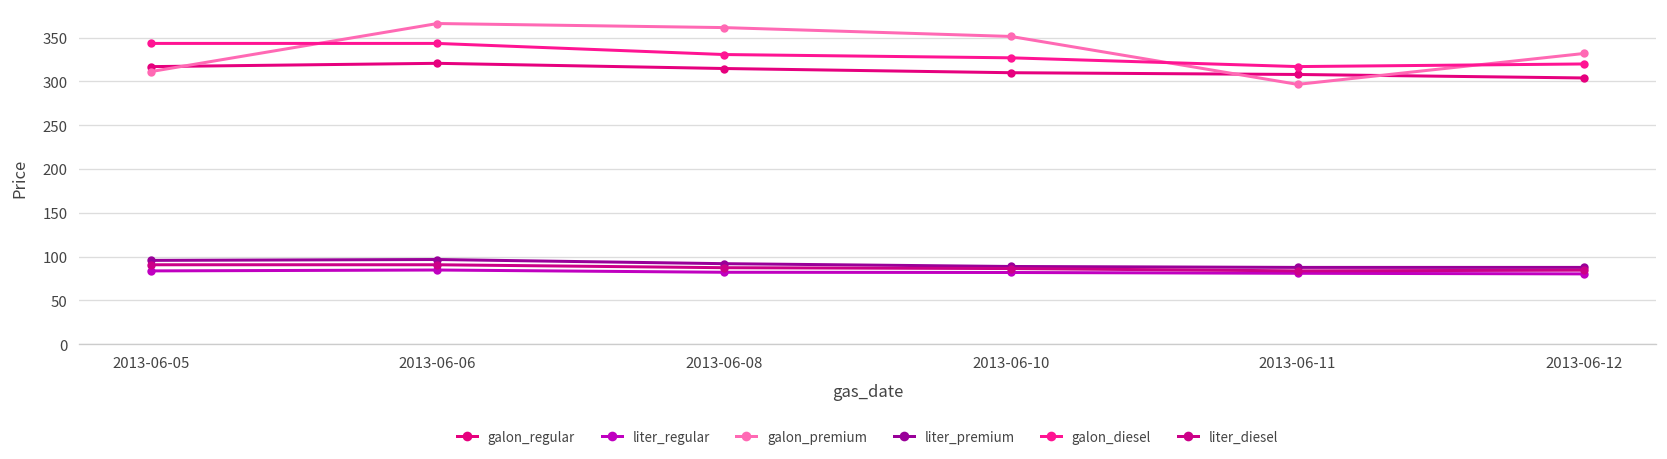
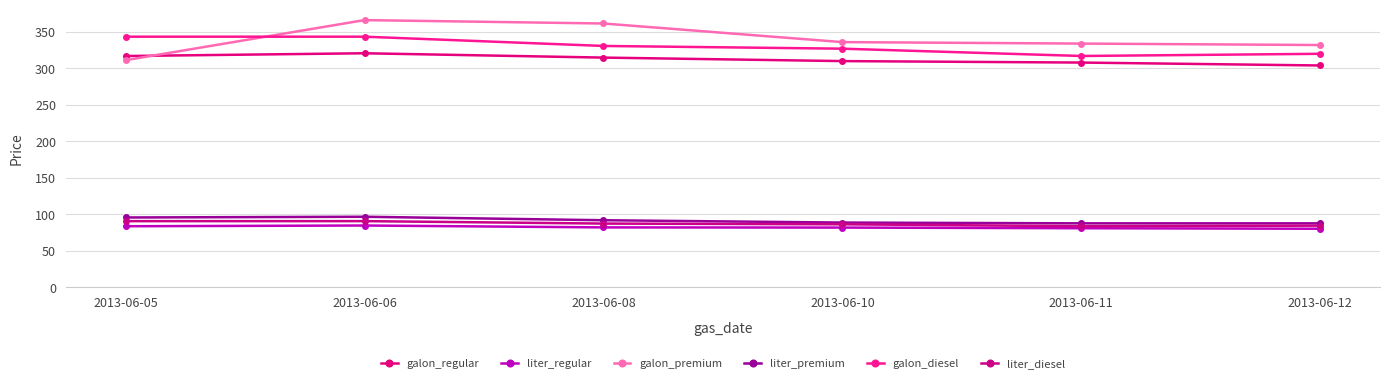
galon_premium, 2013-06-10: 350 -> 340
galon_premium, 2013-06-11: 300 -> 330
